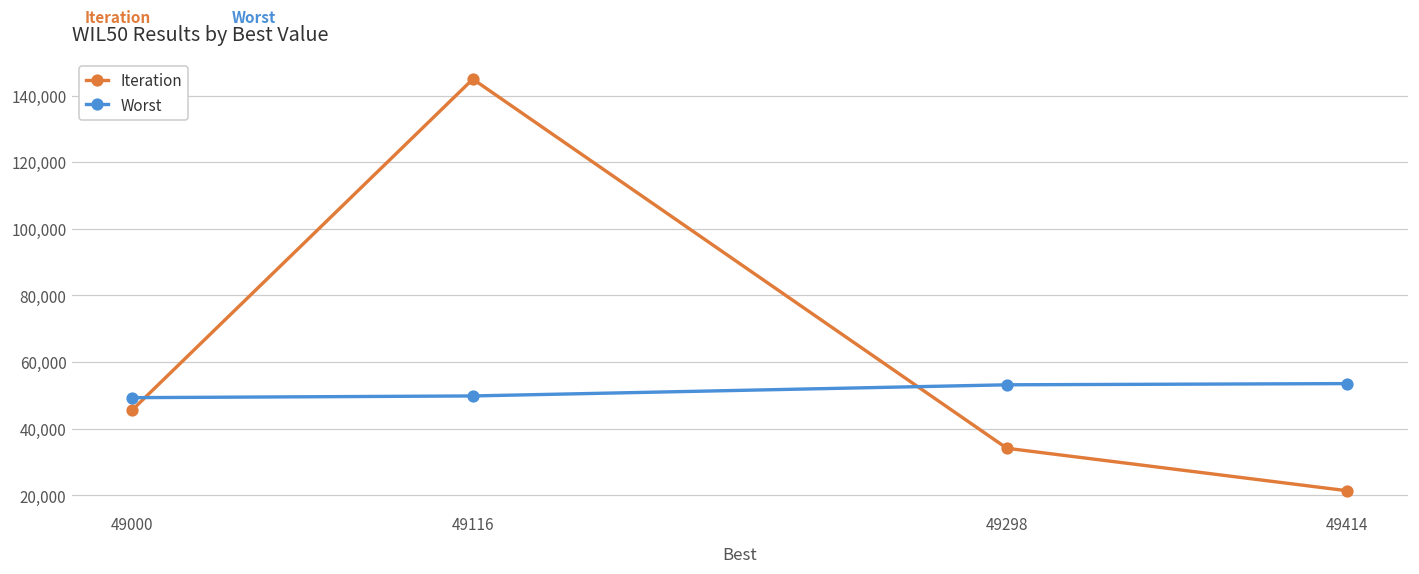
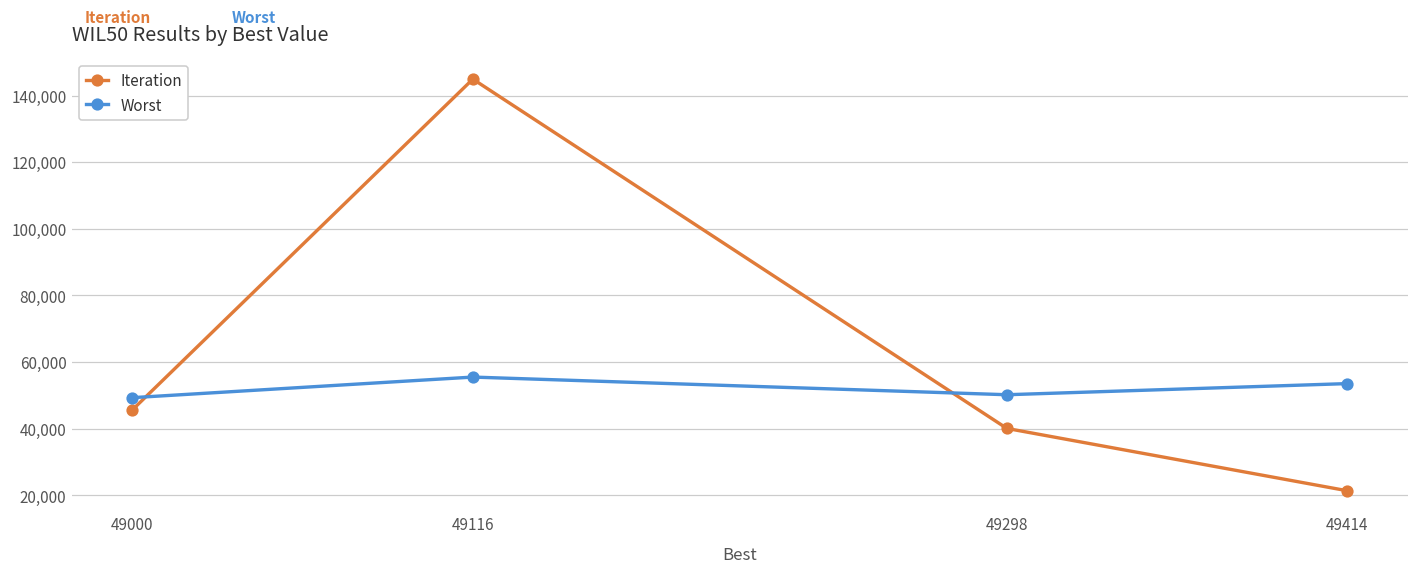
Worst, 49116: 50,000 -> 55,000
Iteration, 49298: 34,000 -> 40,000
Worst, 49298: 53,000 -> 50,000
